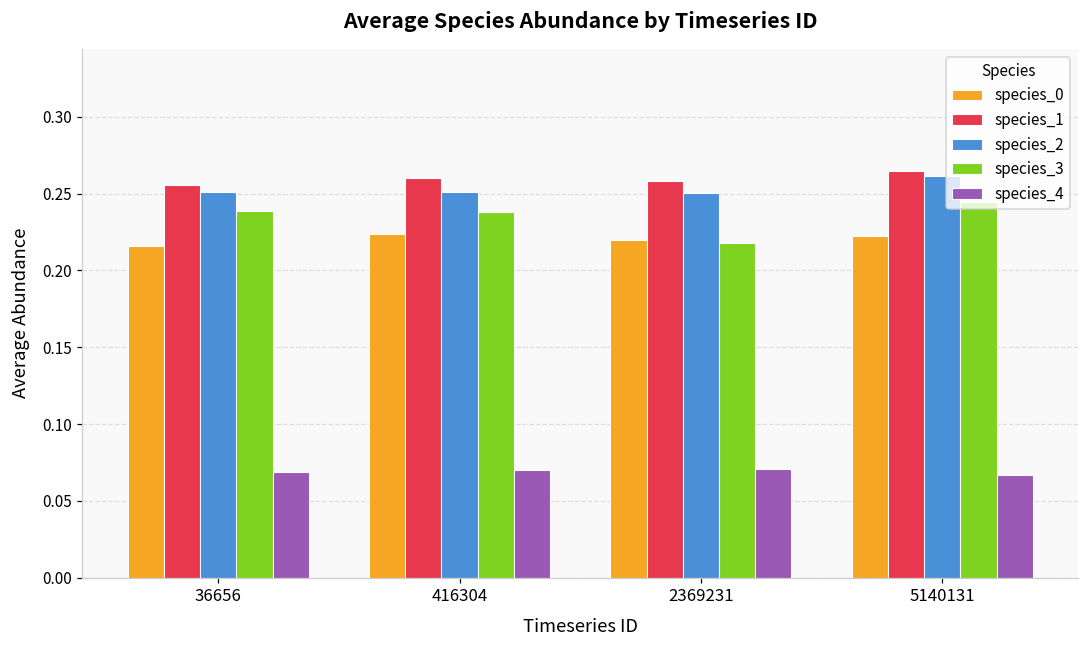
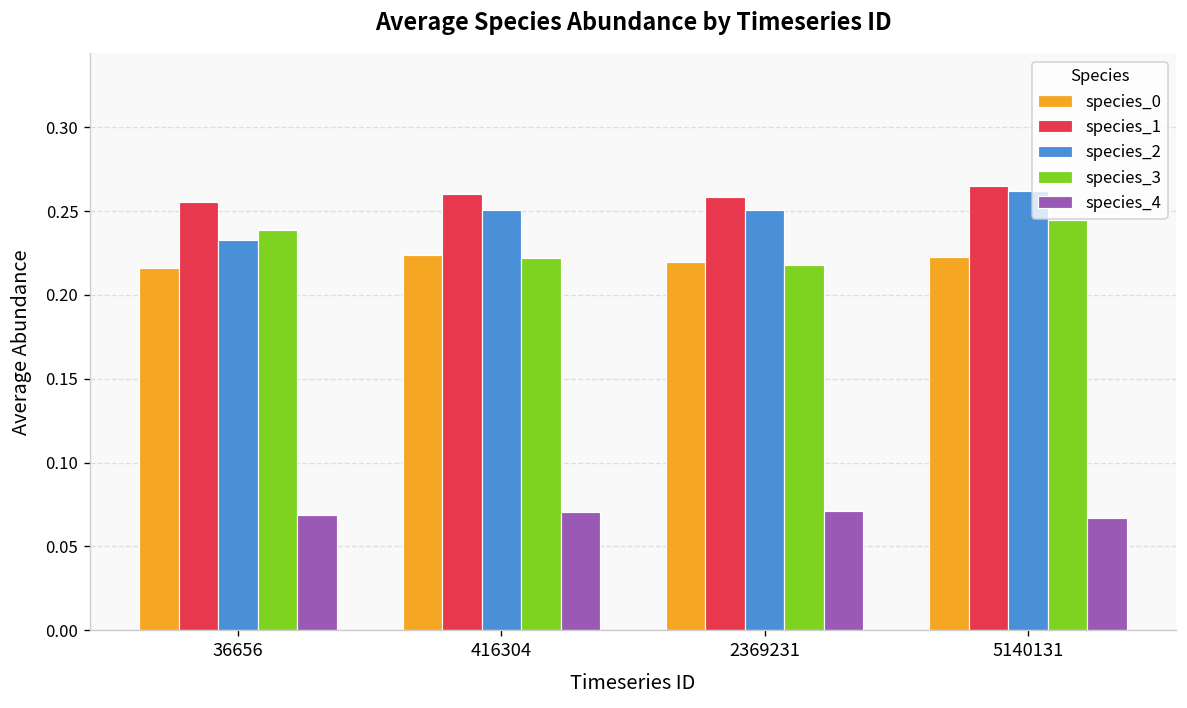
species_2, 36656: 0.251 -> 0.233
species_3, 416304: 0.238 -> 0.222
